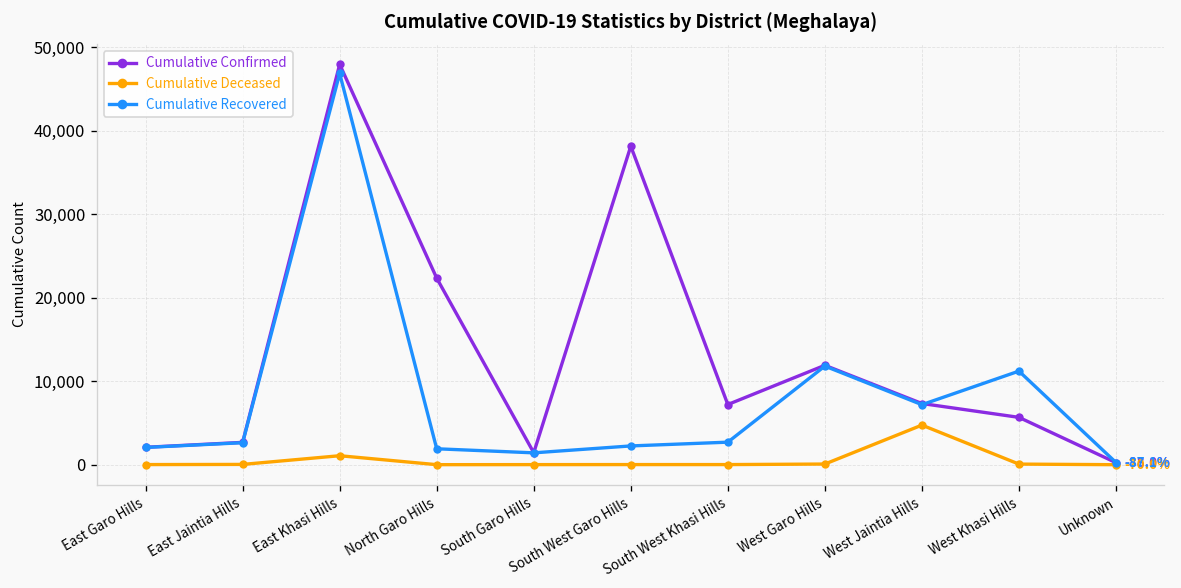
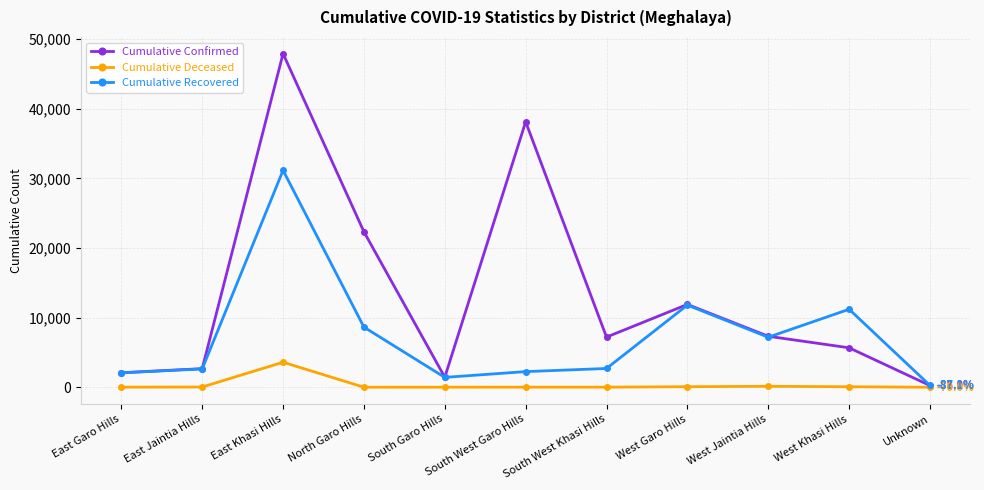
Cumulative Deceased, East Khasi Hills: 1,000 -> 4,000
Cumulative Recovered, East Khasi Hills: 47,000 -> 31,000
Cumulative Recovered, North Garo Hills: 2,000 -> 9,000
Cumulative Deceased, West Jaintia Hills: 5,000 -> 0
